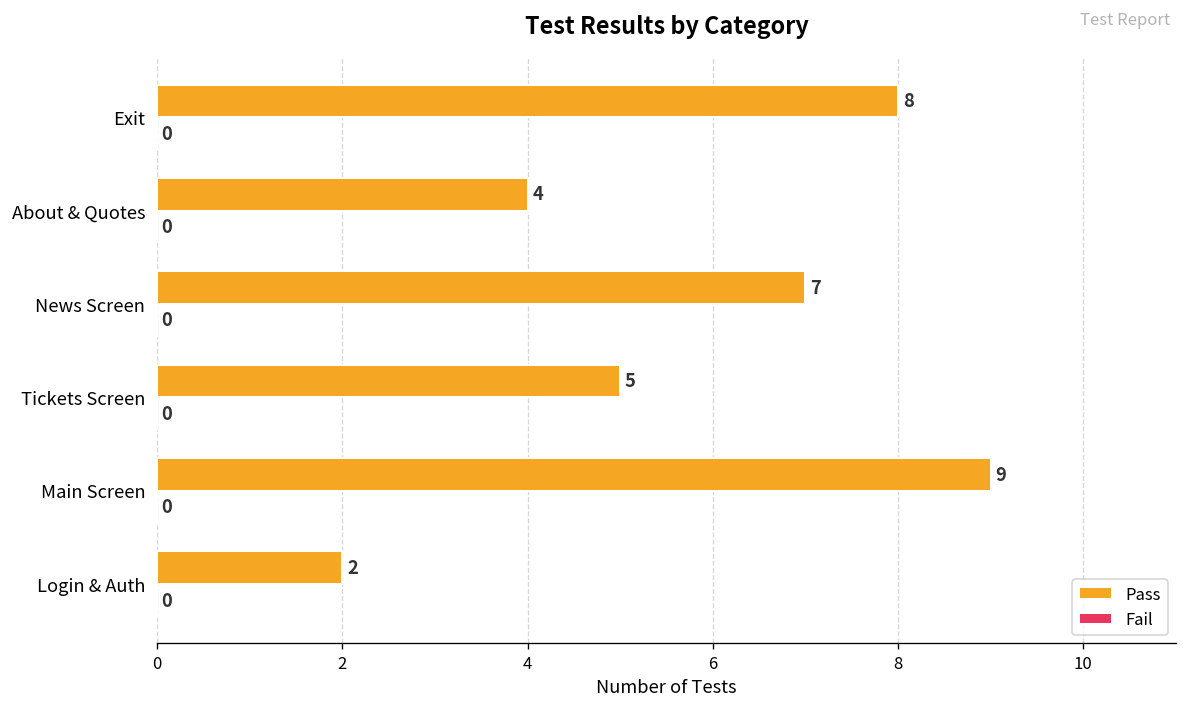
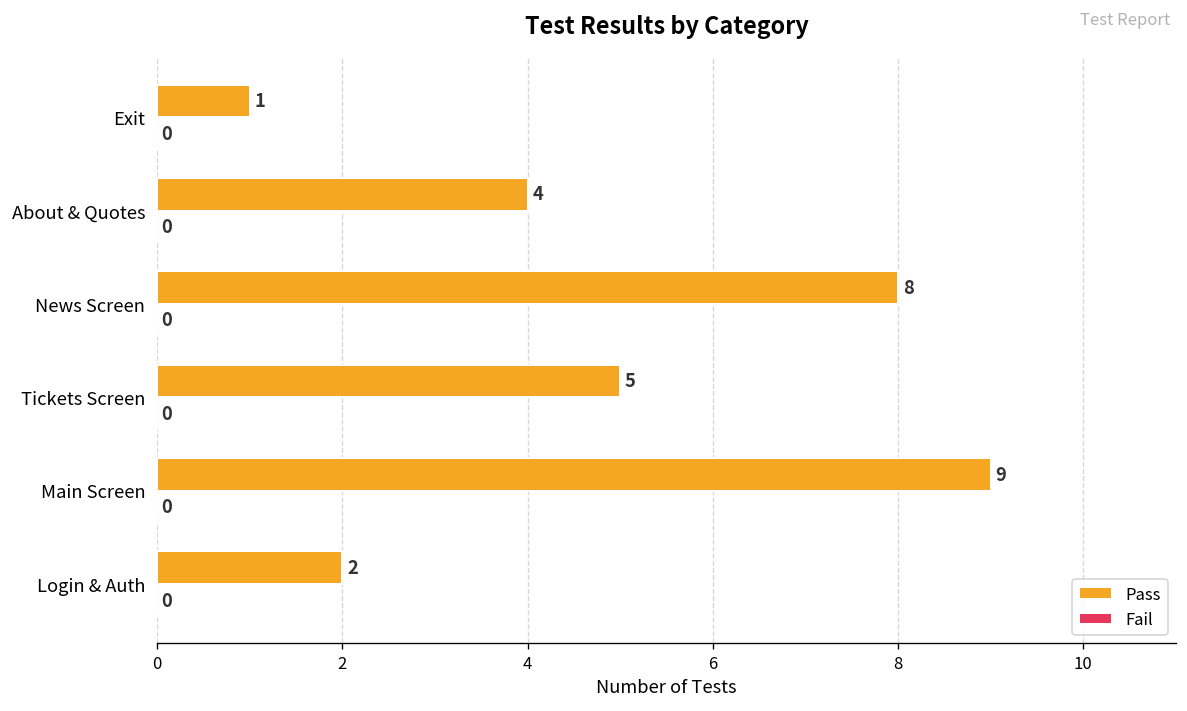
Pass, Exit: 8 -> 1
Pass, News Screen: 7 -> 8
